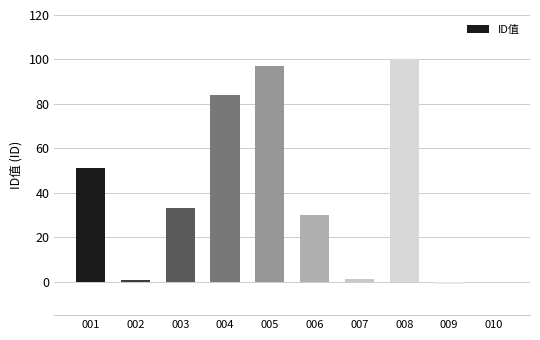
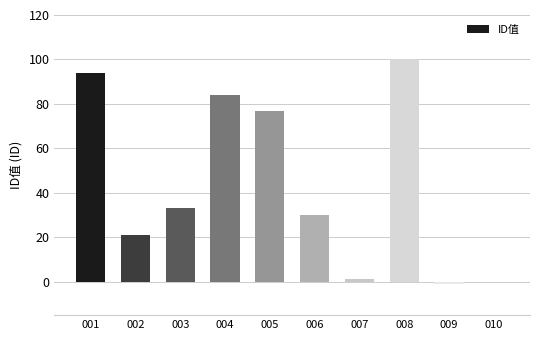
001: 51 -> 94
002: 1 -> 21
005: 97 -> 77
